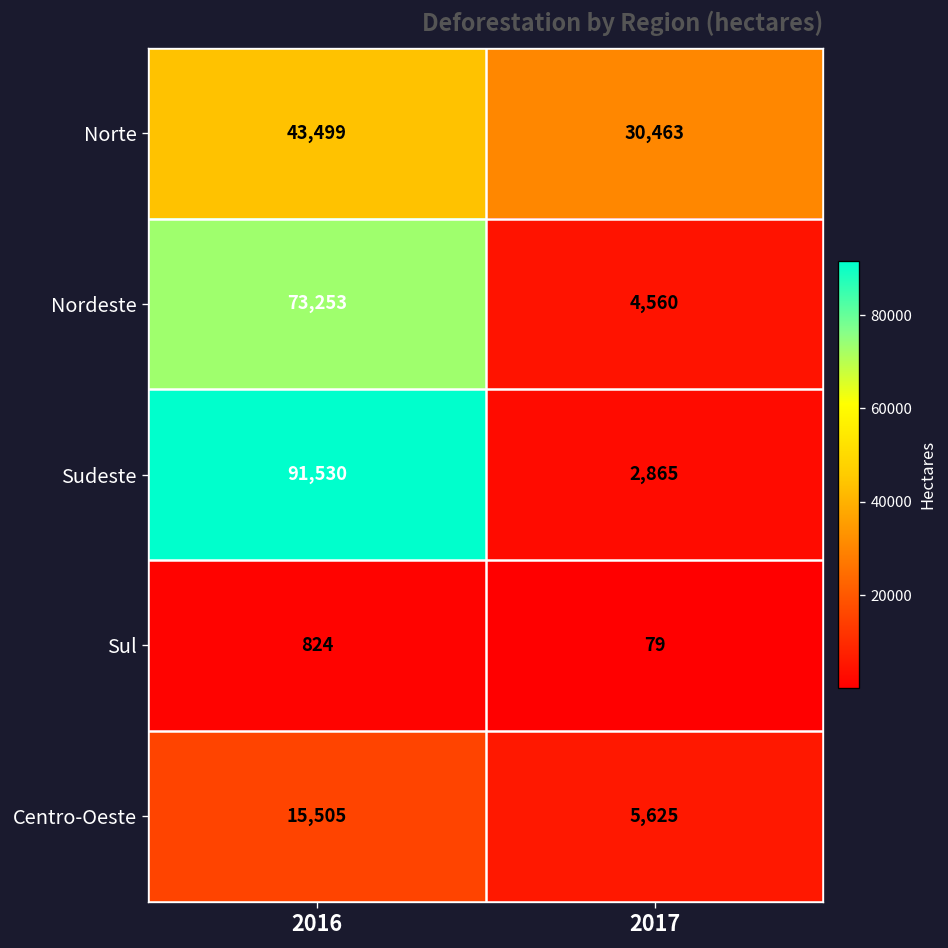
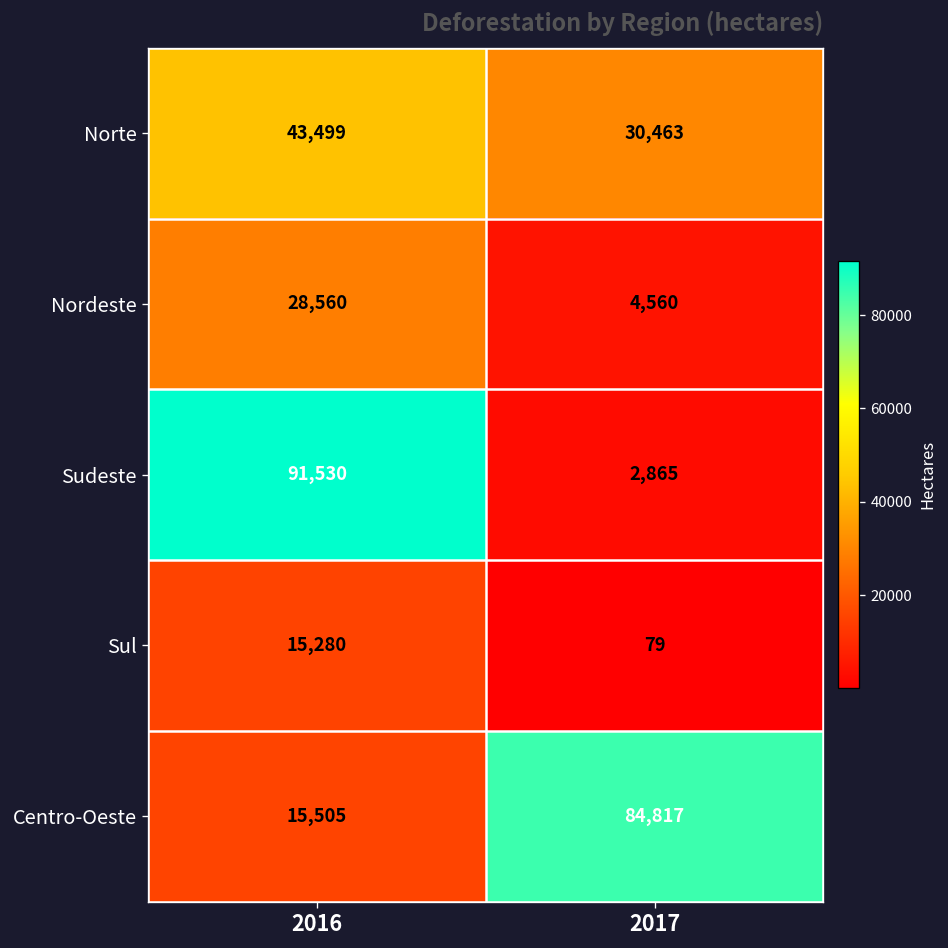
Nordeste, 2016: 73,253 -> 28,560
Sul, 2016: 824 -> 15,280
Centro-Oeste, 2017: 5,625 -> 84,817
